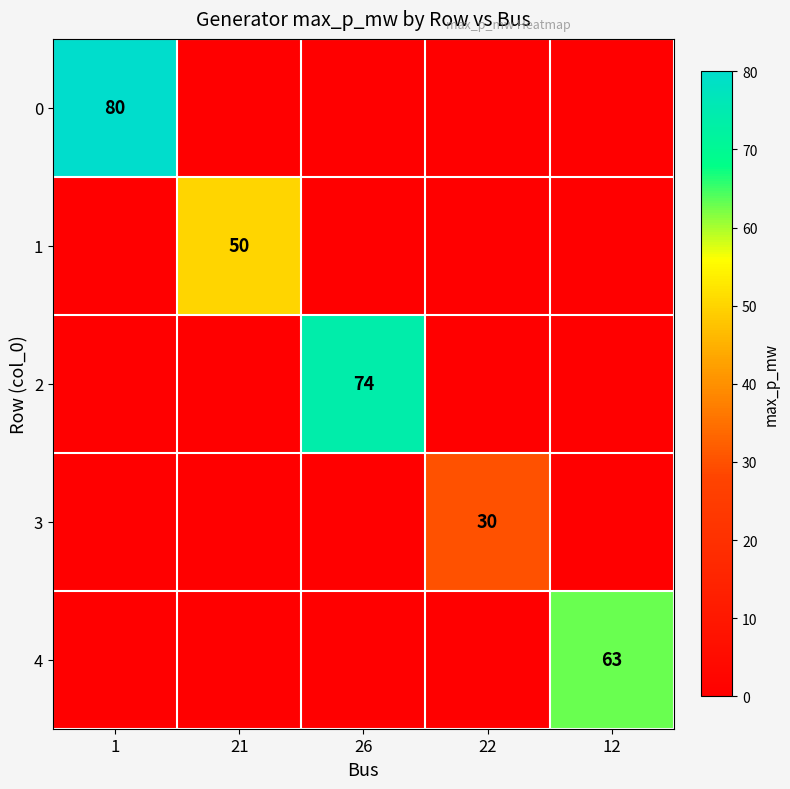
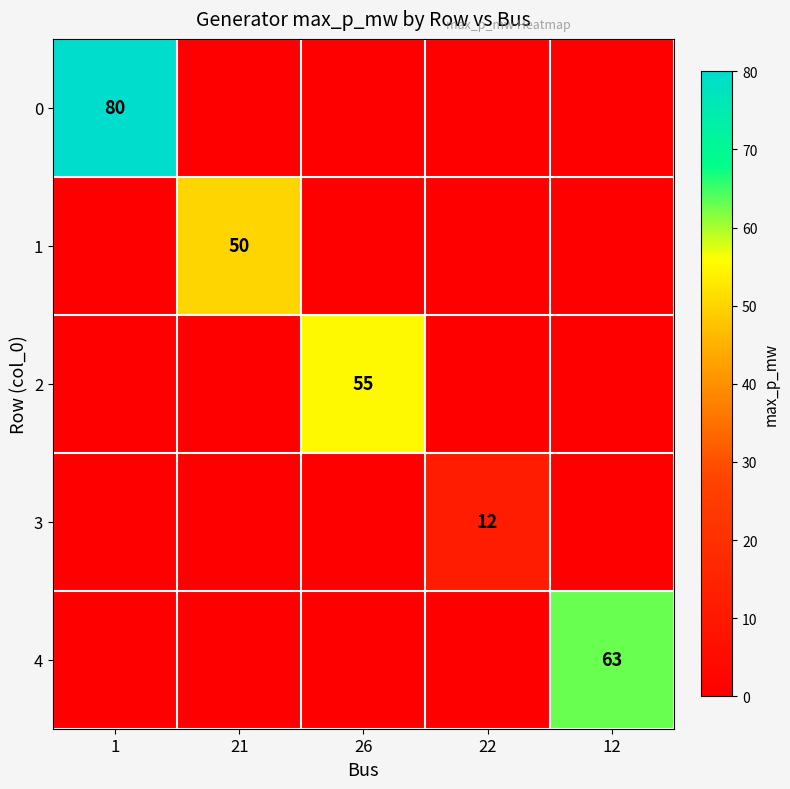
2, 26: 74 -> 55
3, 22: 30 -> 12
